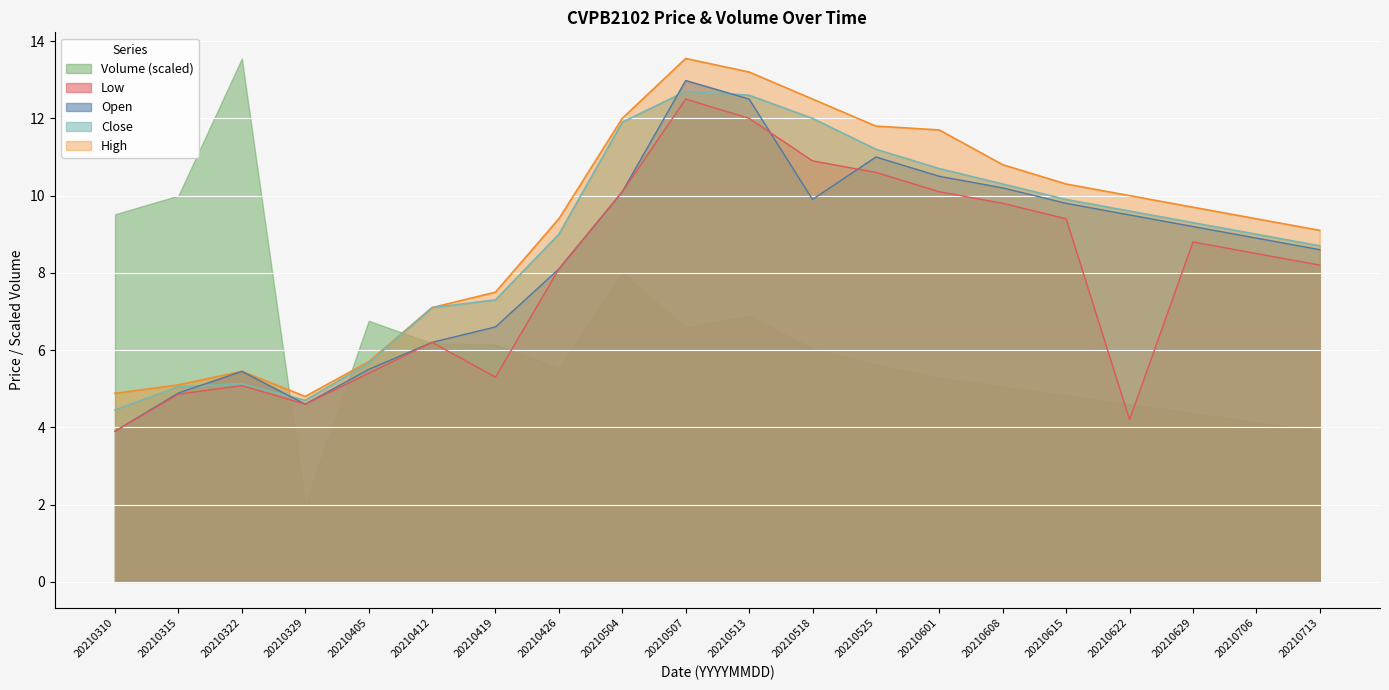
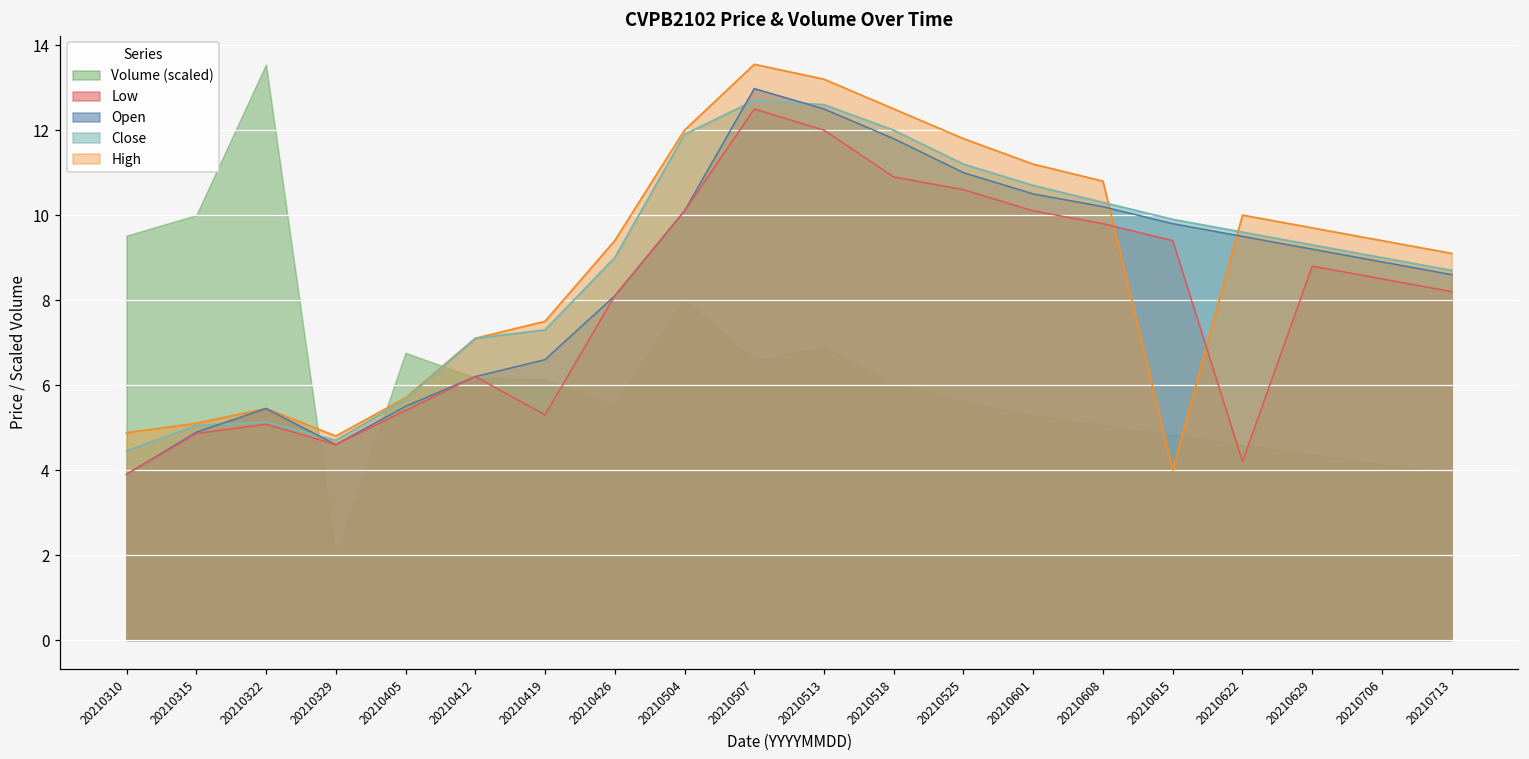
Open, 20210518: 9.9 -> 11.8
High, 20210601: 11.7 -> 11.2
High, 20210615: 10.3 -> 4.0
